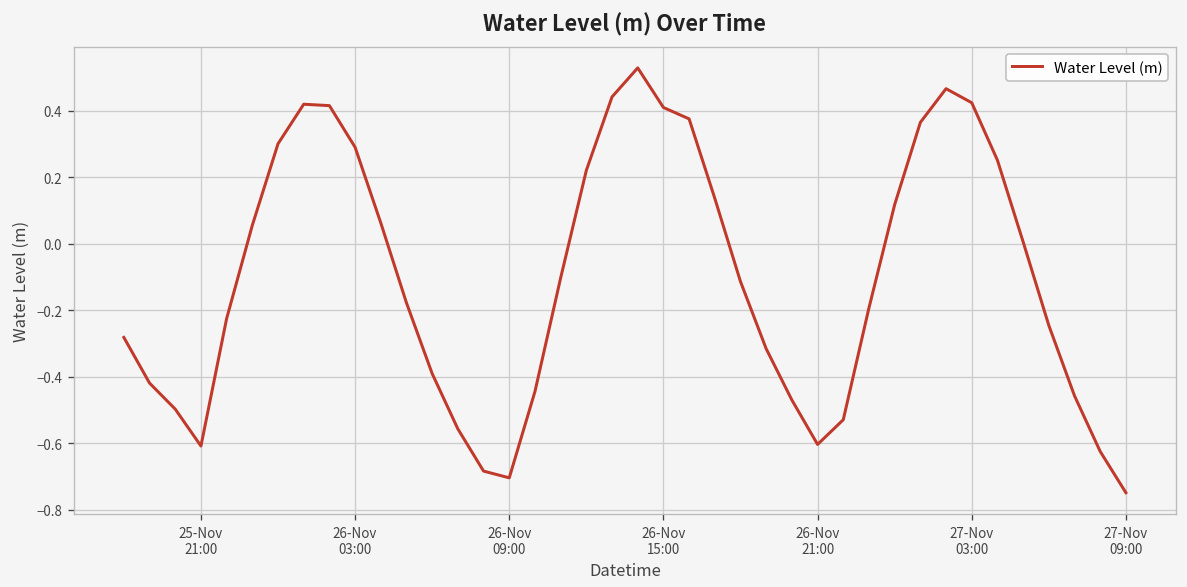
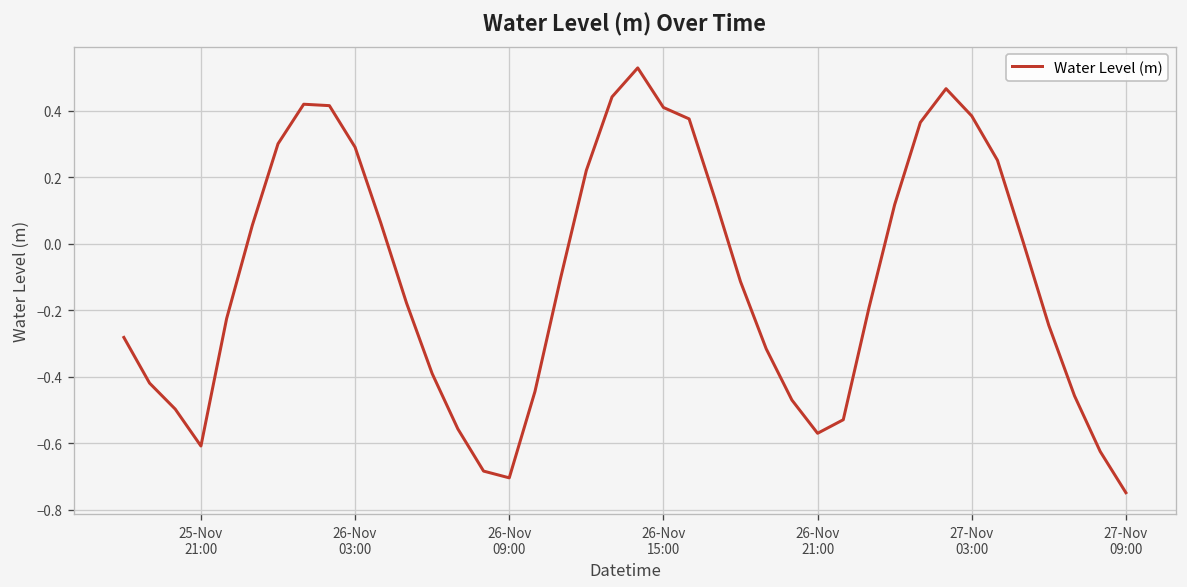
26-Nov 21:00: -0.60 -> -0.57
27-Nov 03:00: 0.42 -> 0.38
